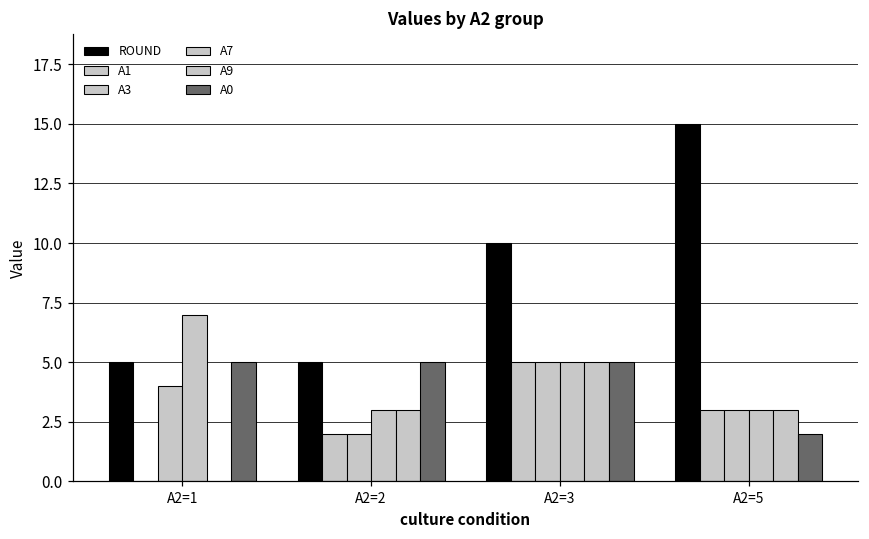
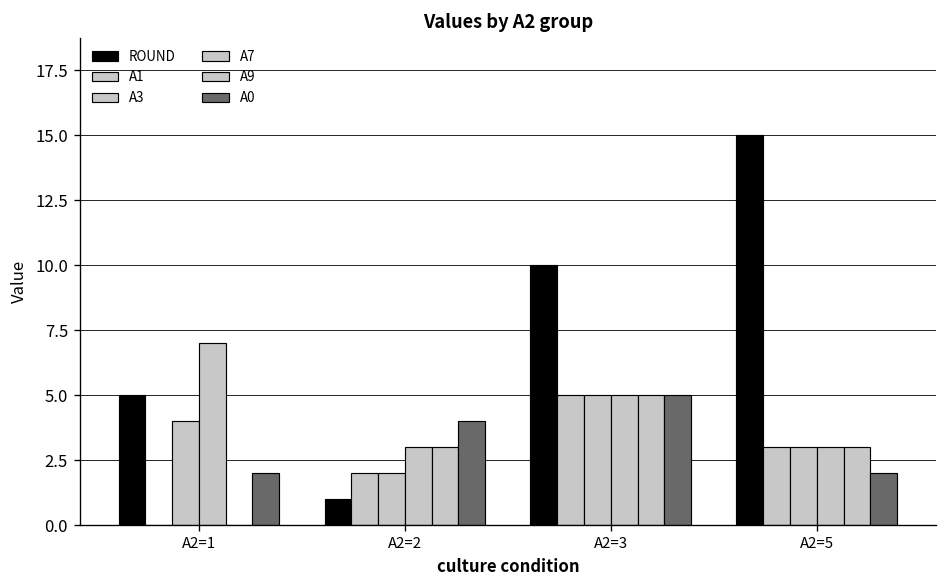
A0, A2=1: 5 -> 2
ROUND, A2=2: 5 -> 1
A0, A2=2: 5 -> 4
